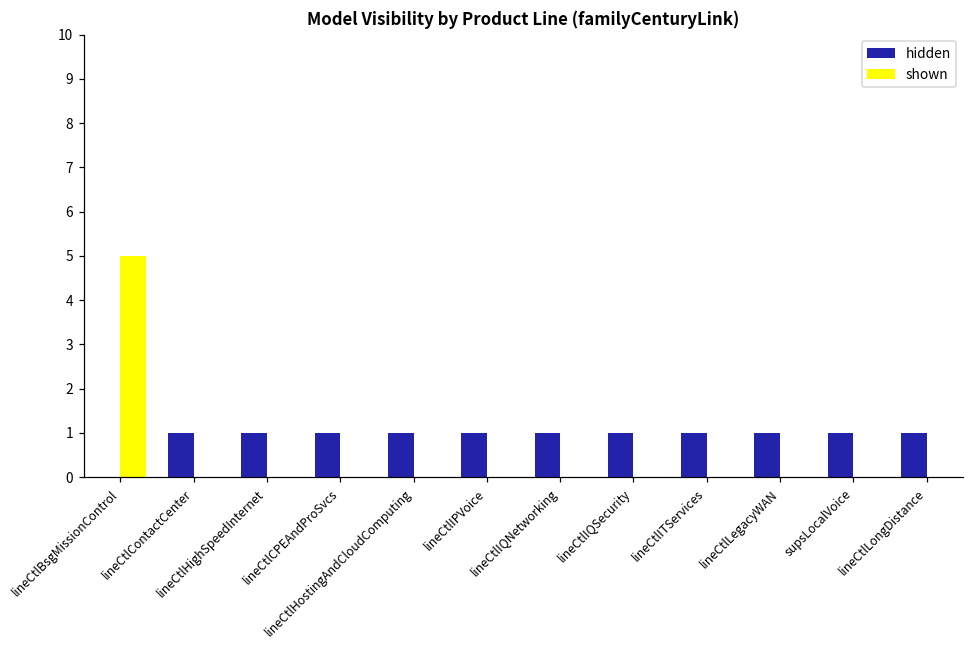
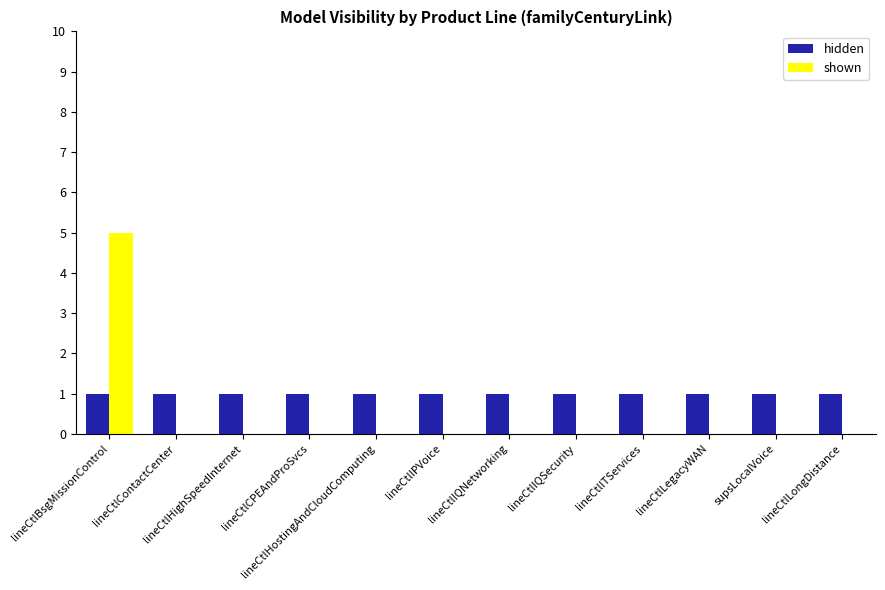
hidden, lineCtlBsgMissionControl: 0 -> 1
